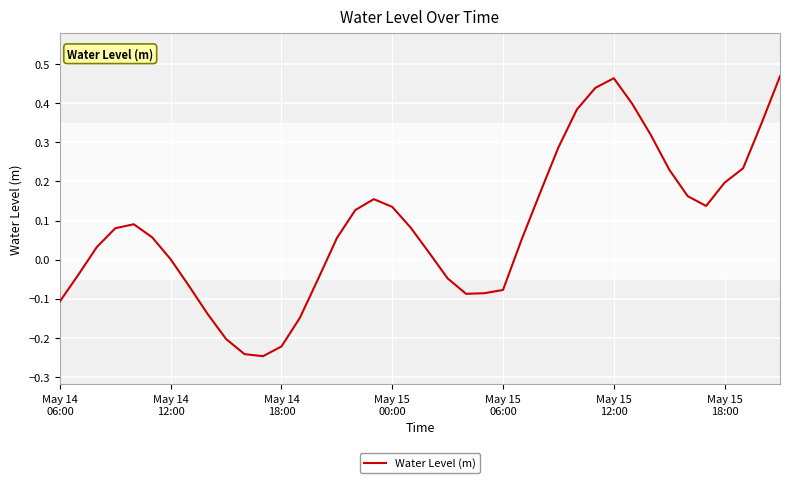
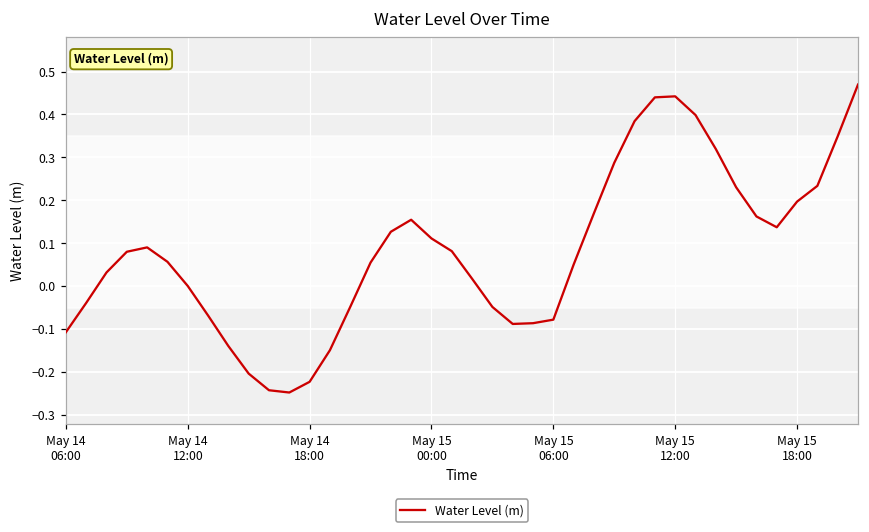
May 15 00:00: 0.13 -> 0.11
May 15 12:00: 0.46 -> 0.44
